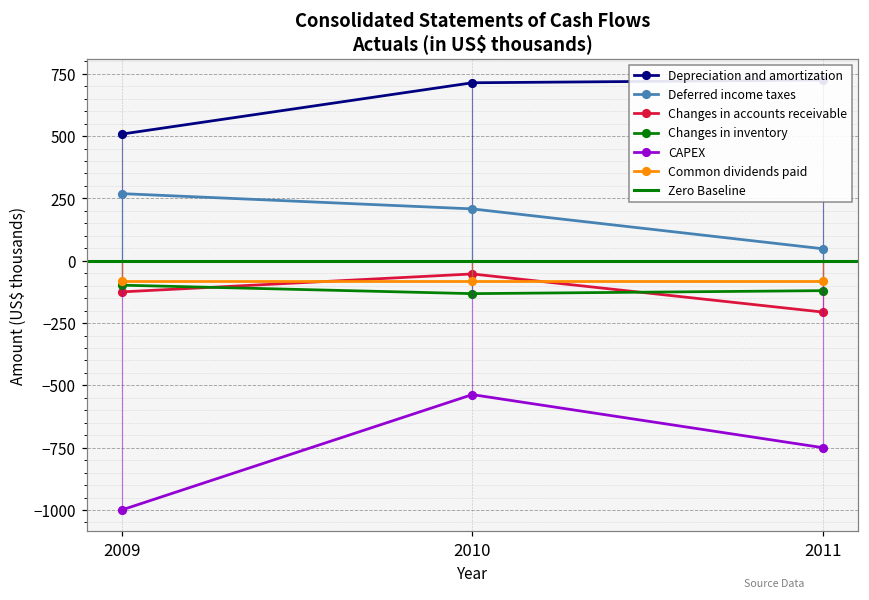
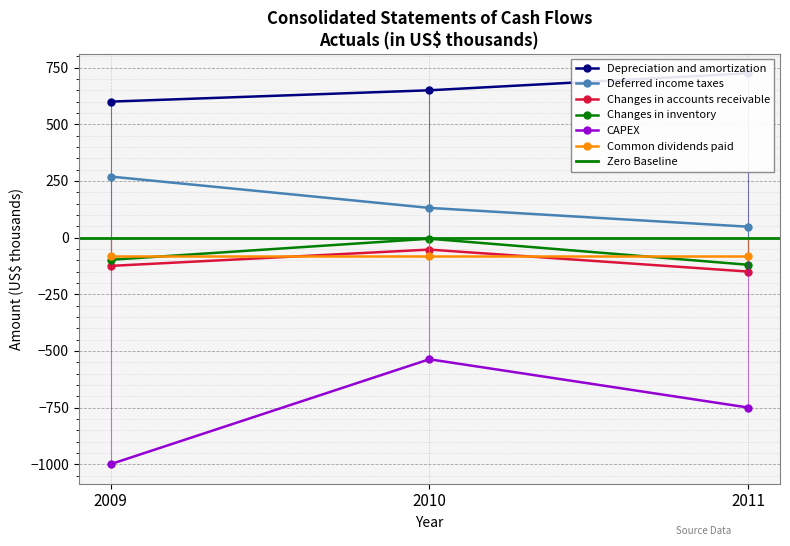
Depreciation and amortization, 2009: 510 -> 600
Depreciation and amortization, 2010: 710 -> 650
Deferred income taxes, 2010: 210 -> 130
Changes in inventory, 2010: -130 -> -10
Changes in accounts receivable, 2011: -210 -> -150
